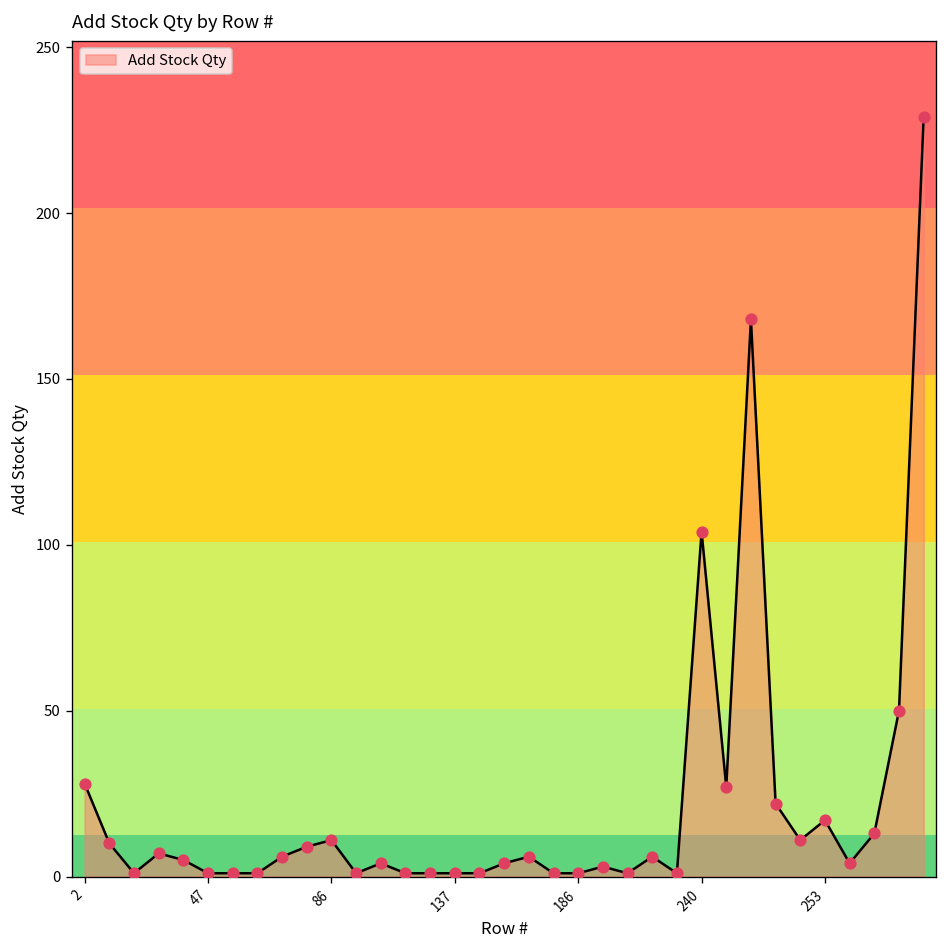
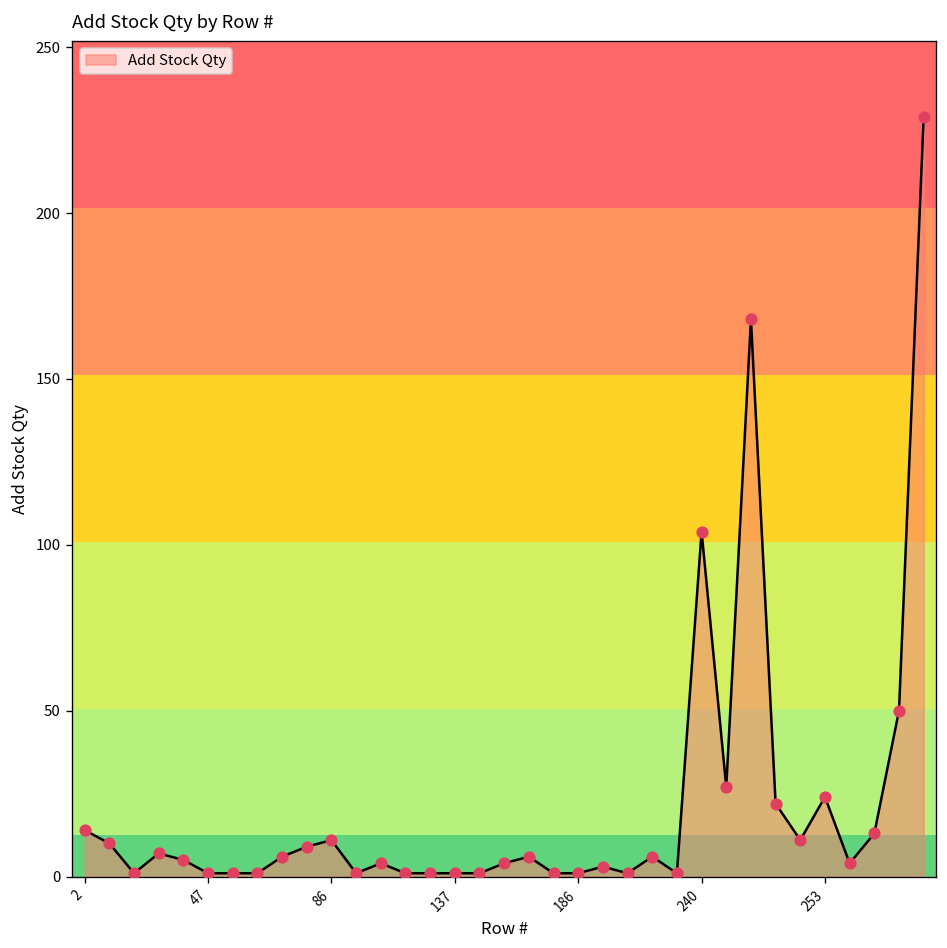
2: 28 -> 14
253: 17 -> 24
